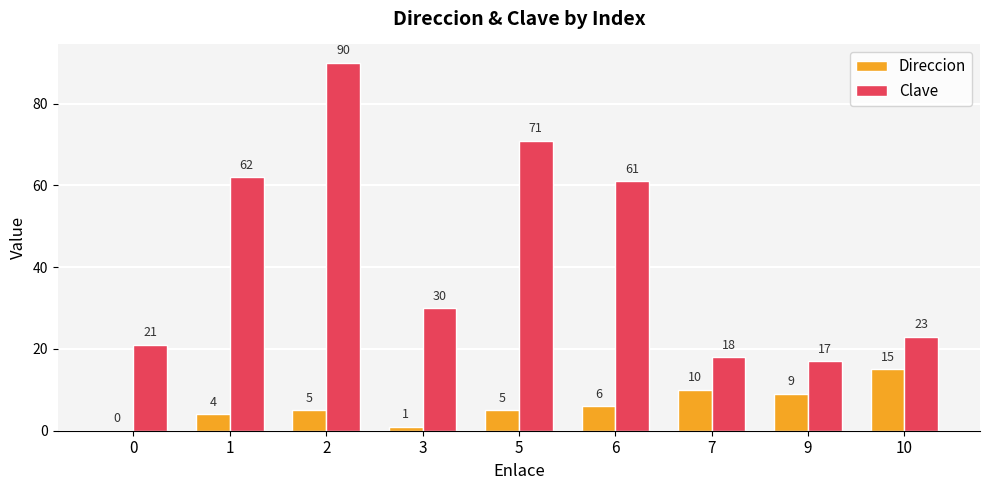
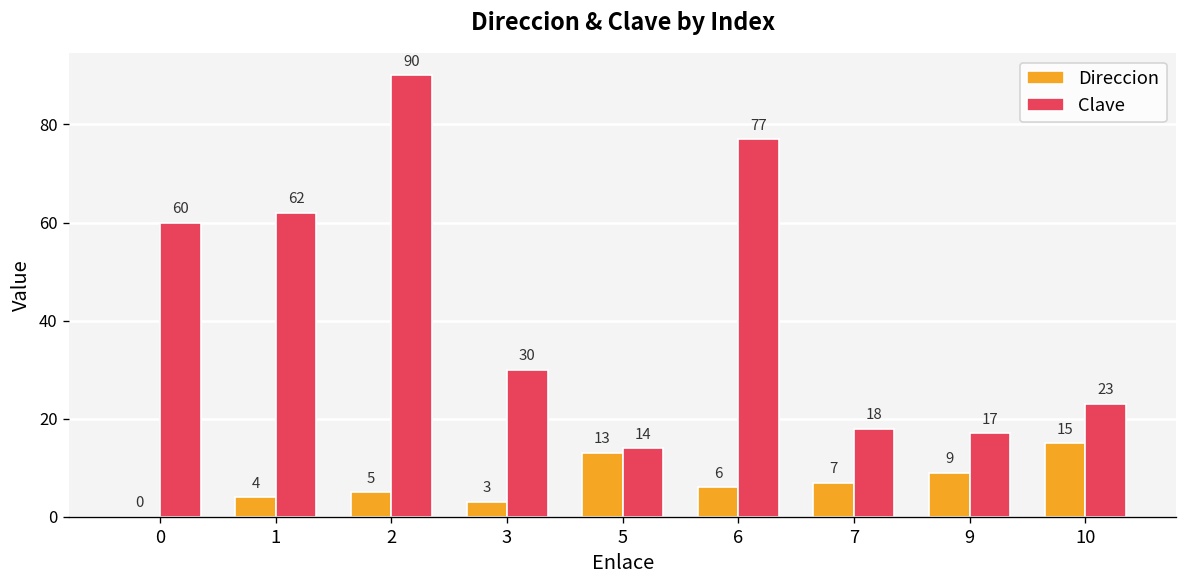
Clave, 0: 21 -> 60
Direccion, 3: 1 -> 3
Direccion, 5: 5 -> 13
Clave, 5: 71 -> 14
Clave, 6: 61 -> 77
Direccion, 7: 10 -> 7
